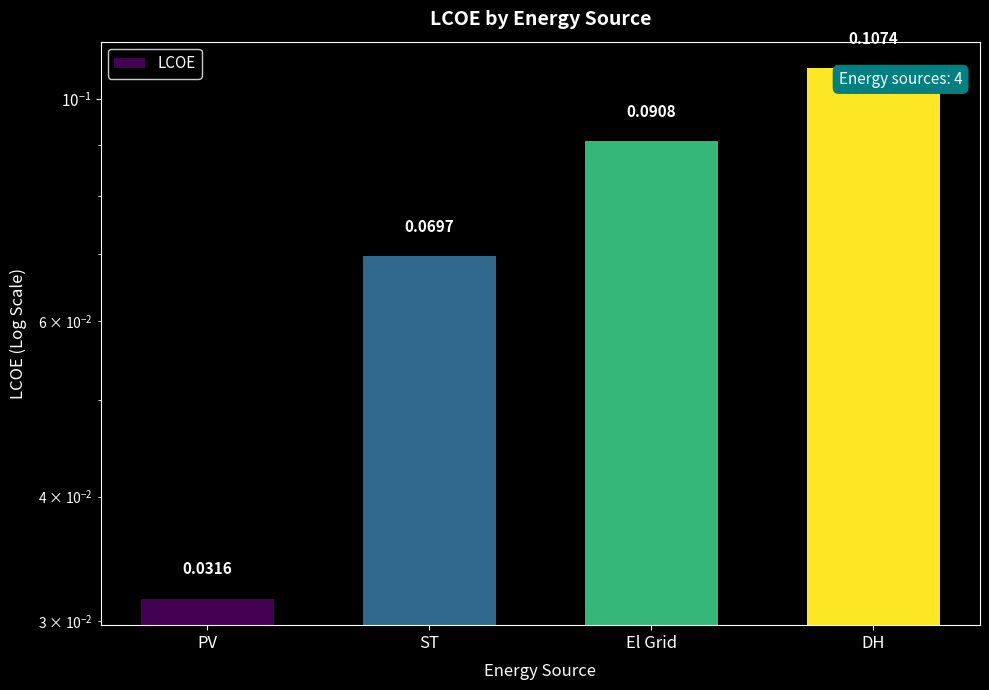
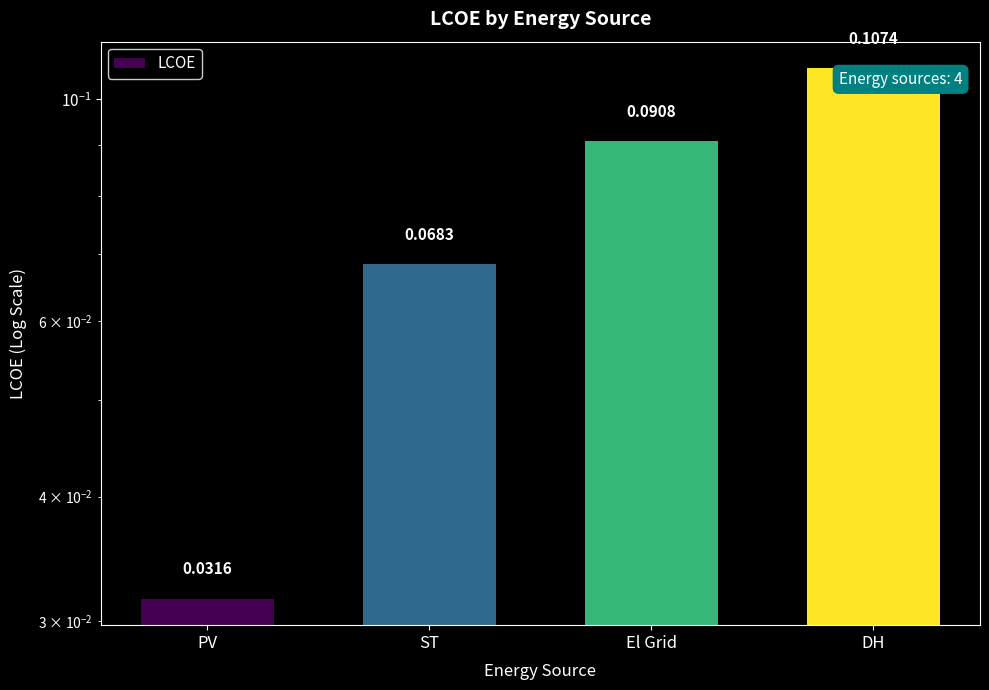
ST: 0.0697 -> 0.0683
